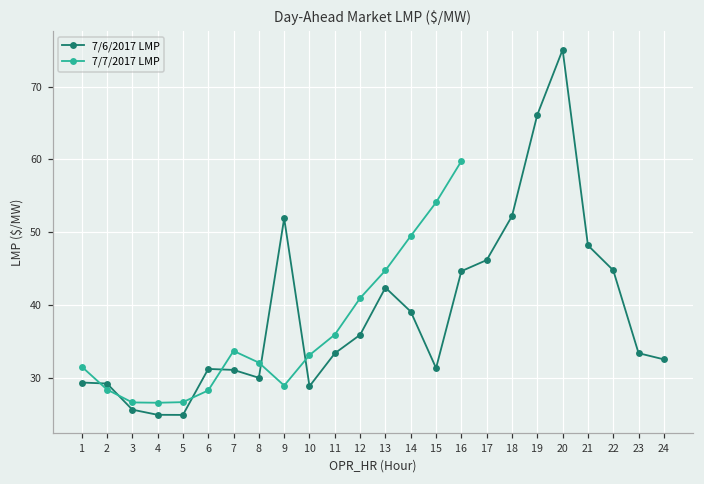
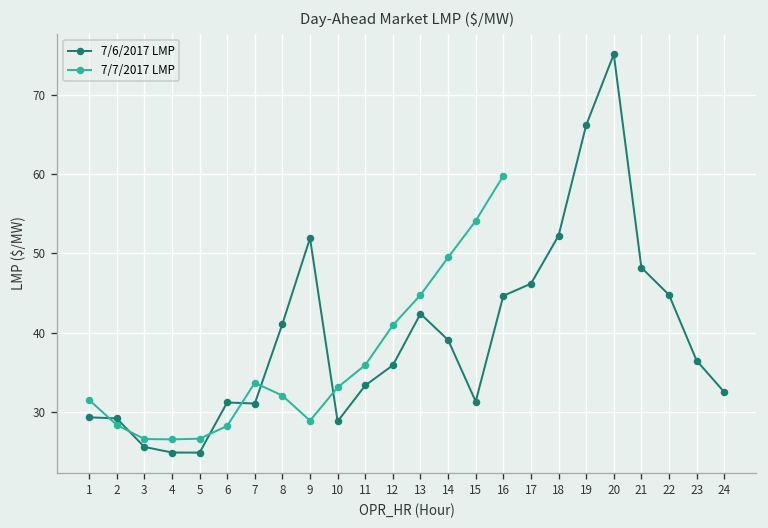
7/6/2017 LMP, 8: 30 -> 41
7/6/2017 LMP, 23: 33 -> 36
